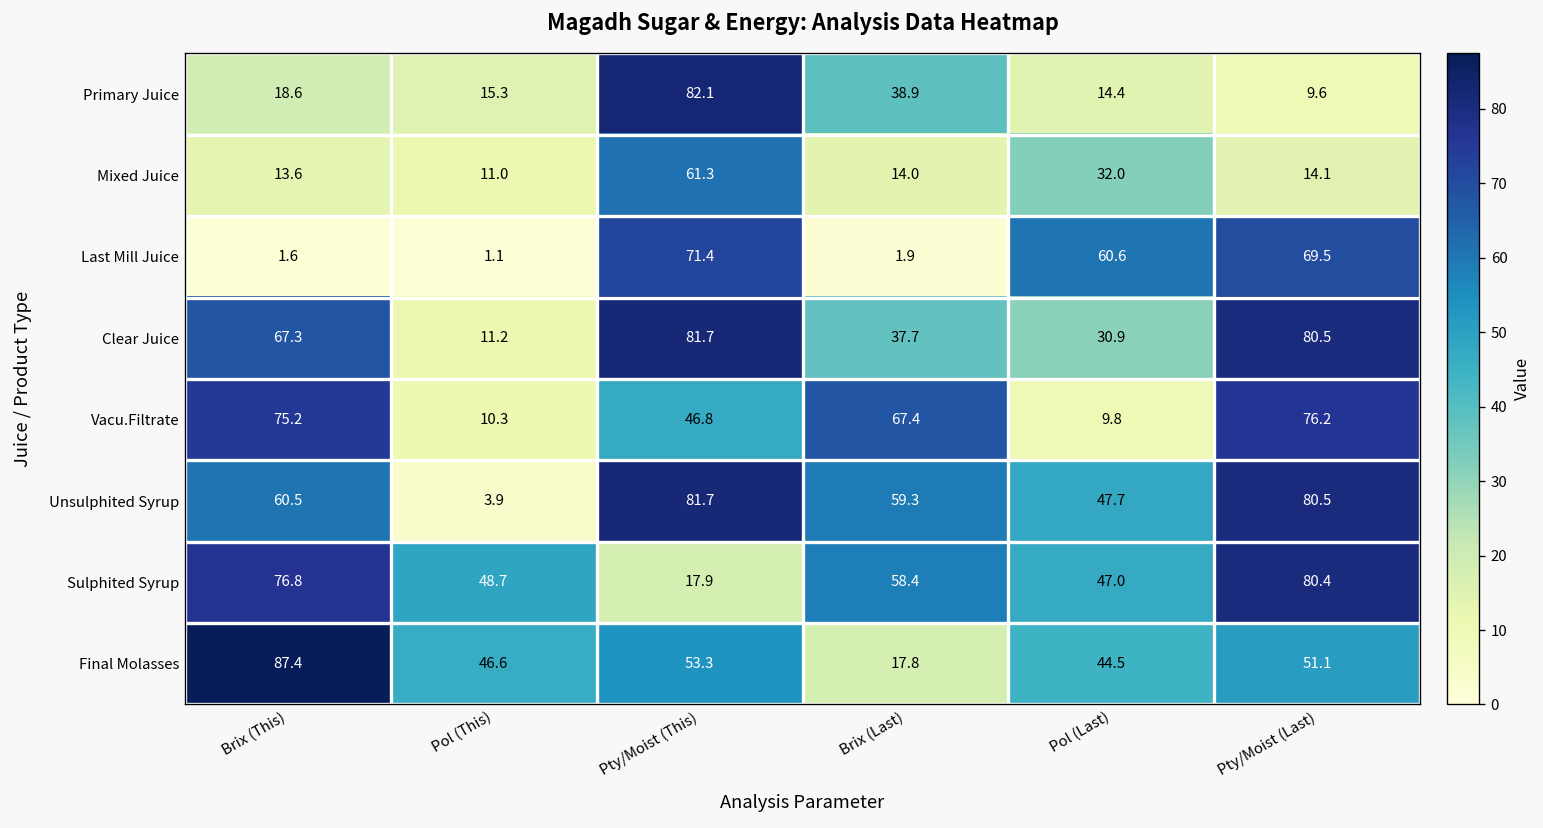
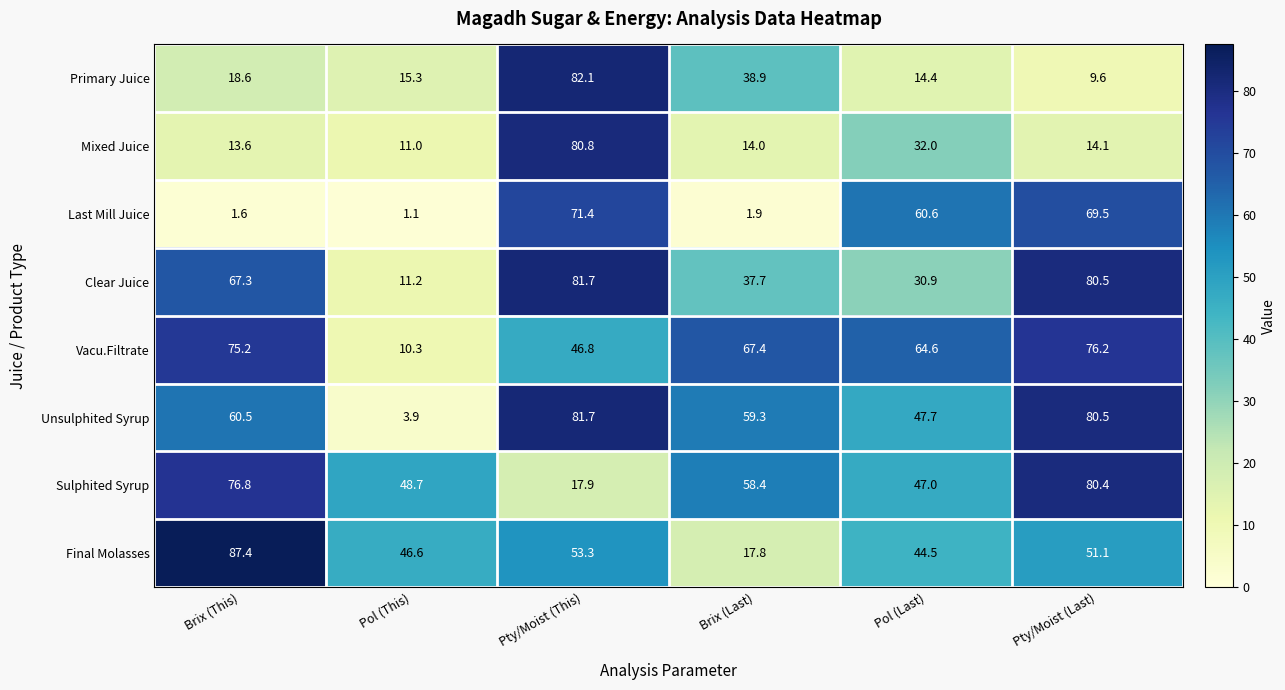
Mixed Juice, Pty/Moist (This): 61.3 -> 80.8
Vacu.Filtrate, Pol (Last): 9.8 -> 64.6
